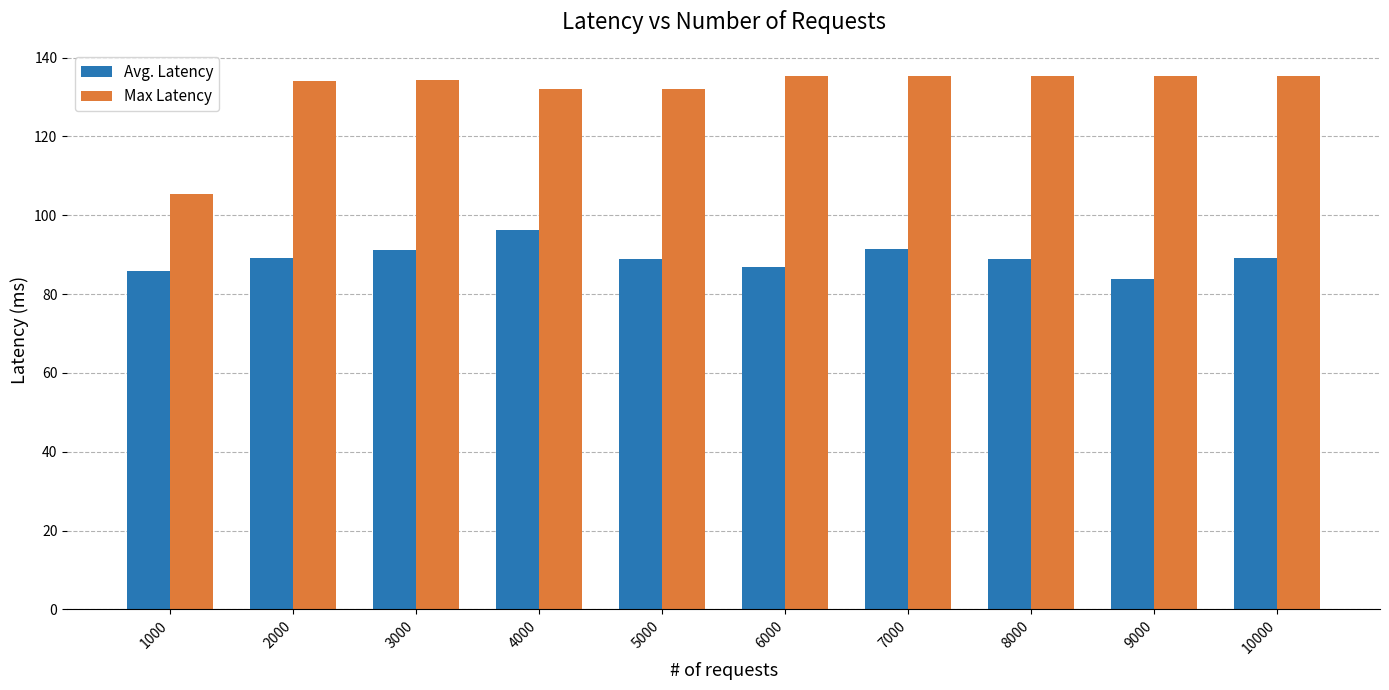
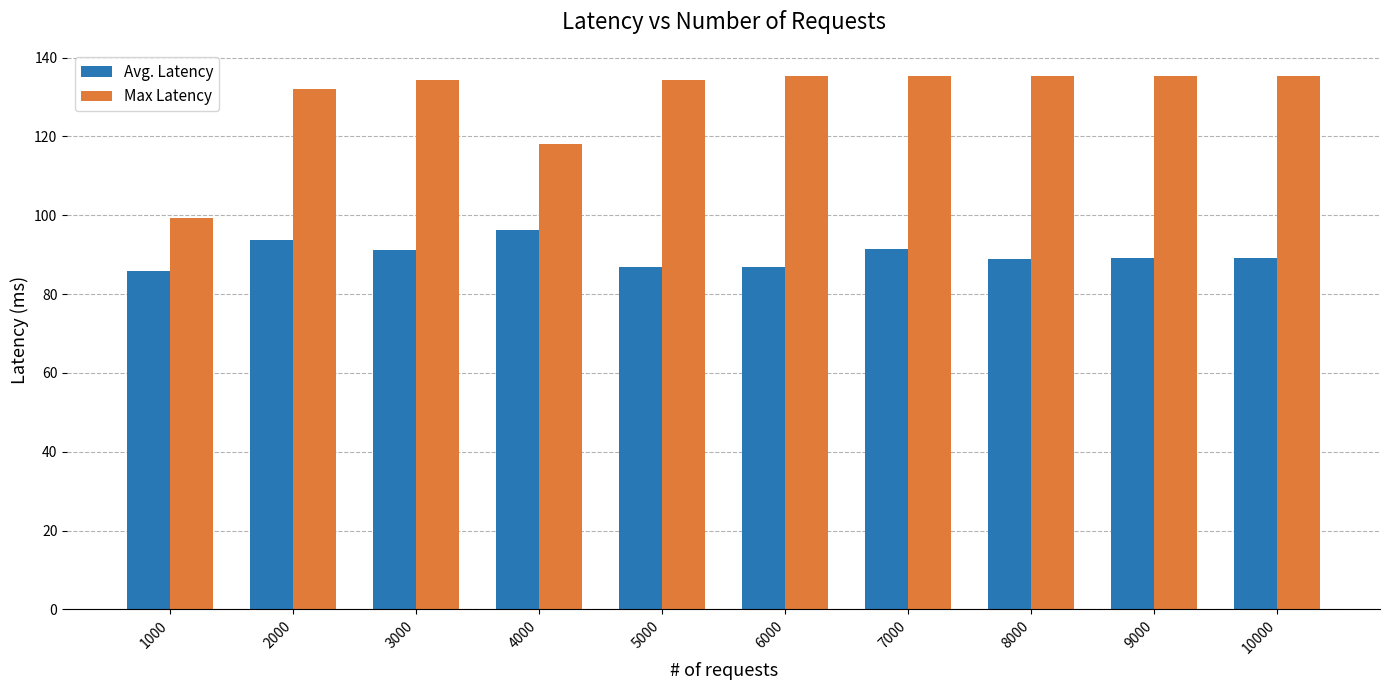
Max Latency, 1000: 106 -> 99
Avg. Latency, 2000: 89 -> 94
Max Latency, 2000: 134 -> 132
Max Latency, 4000: 132 -> 118
Avg. Latency, 5000: 89 -> 87
Max Latency, 5000: 132 -> 134
Avg. Latency, 9000: 84 -> 89
